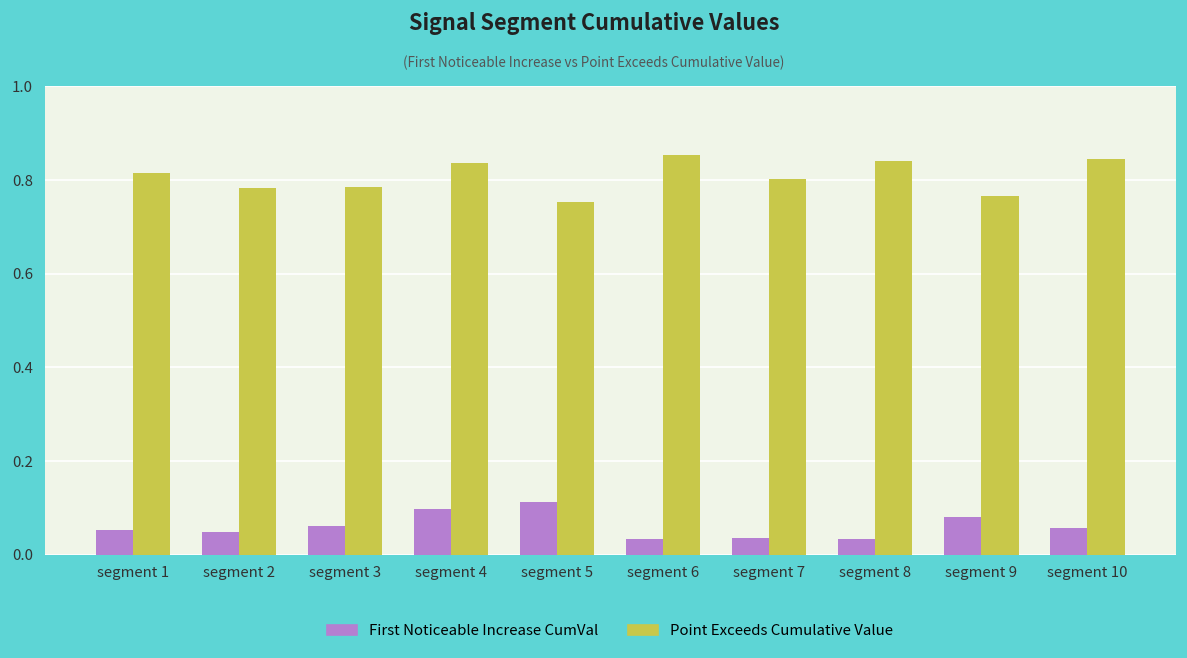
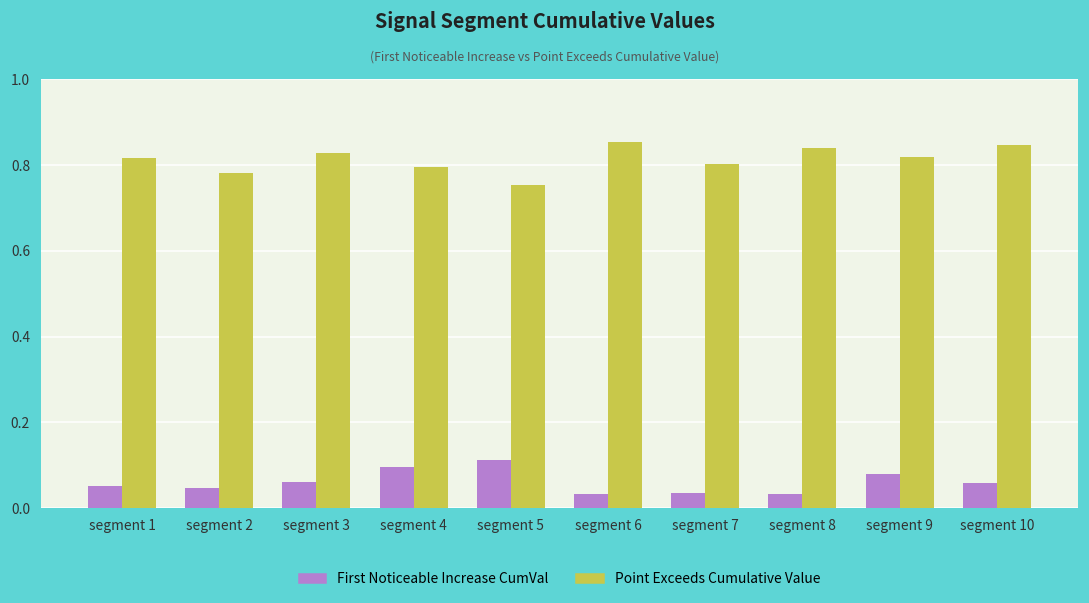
Point Exceeds Cumulative Value, segment 3: 0.78 -> 0.83
Point Exceeds Cumulative Value, segment 4: 0.84 -> 0.80
Point Exceeds Cumulative Value, segment 9: 0.77 -> 0.82
